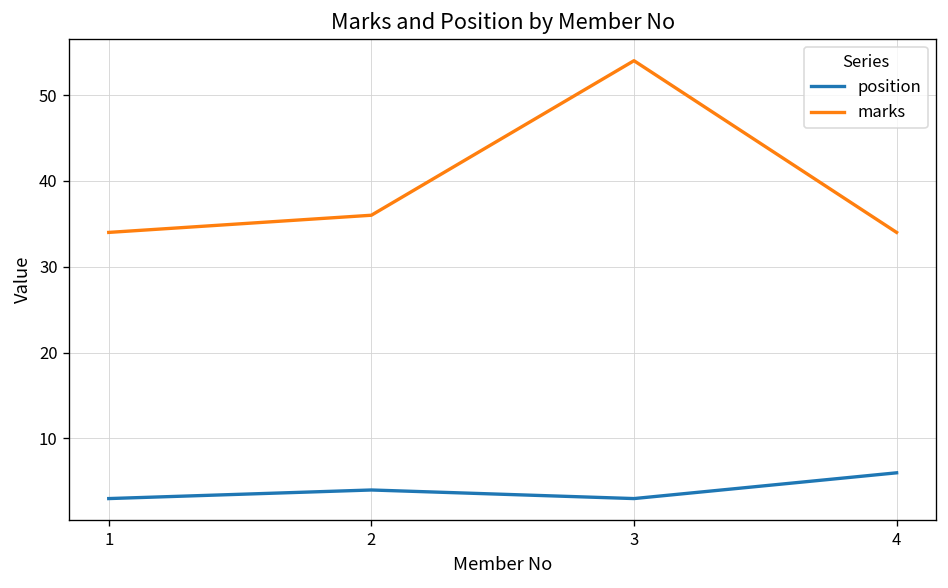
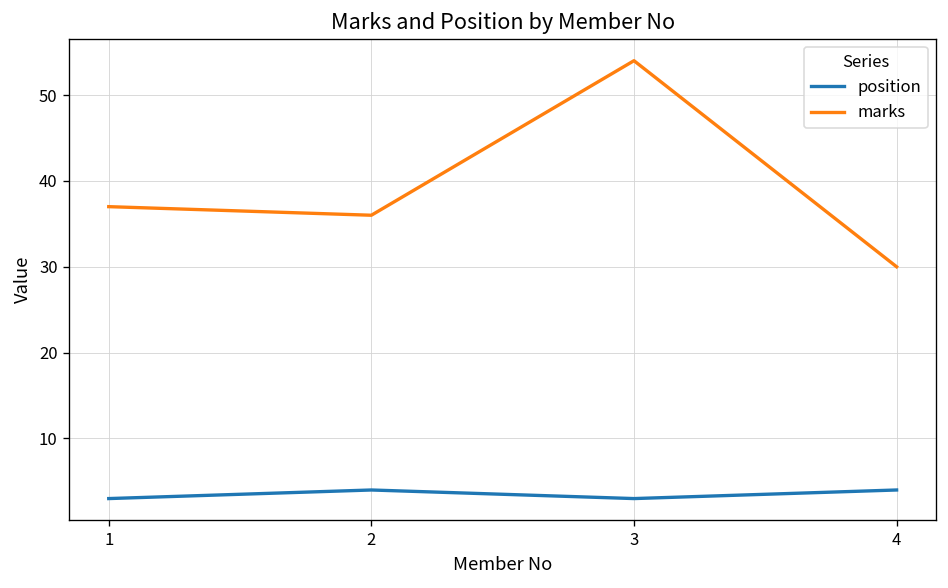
marks, 1: 34 -> 37
position, 4: 6 -> 4
marks, 4: 34 -> 30
